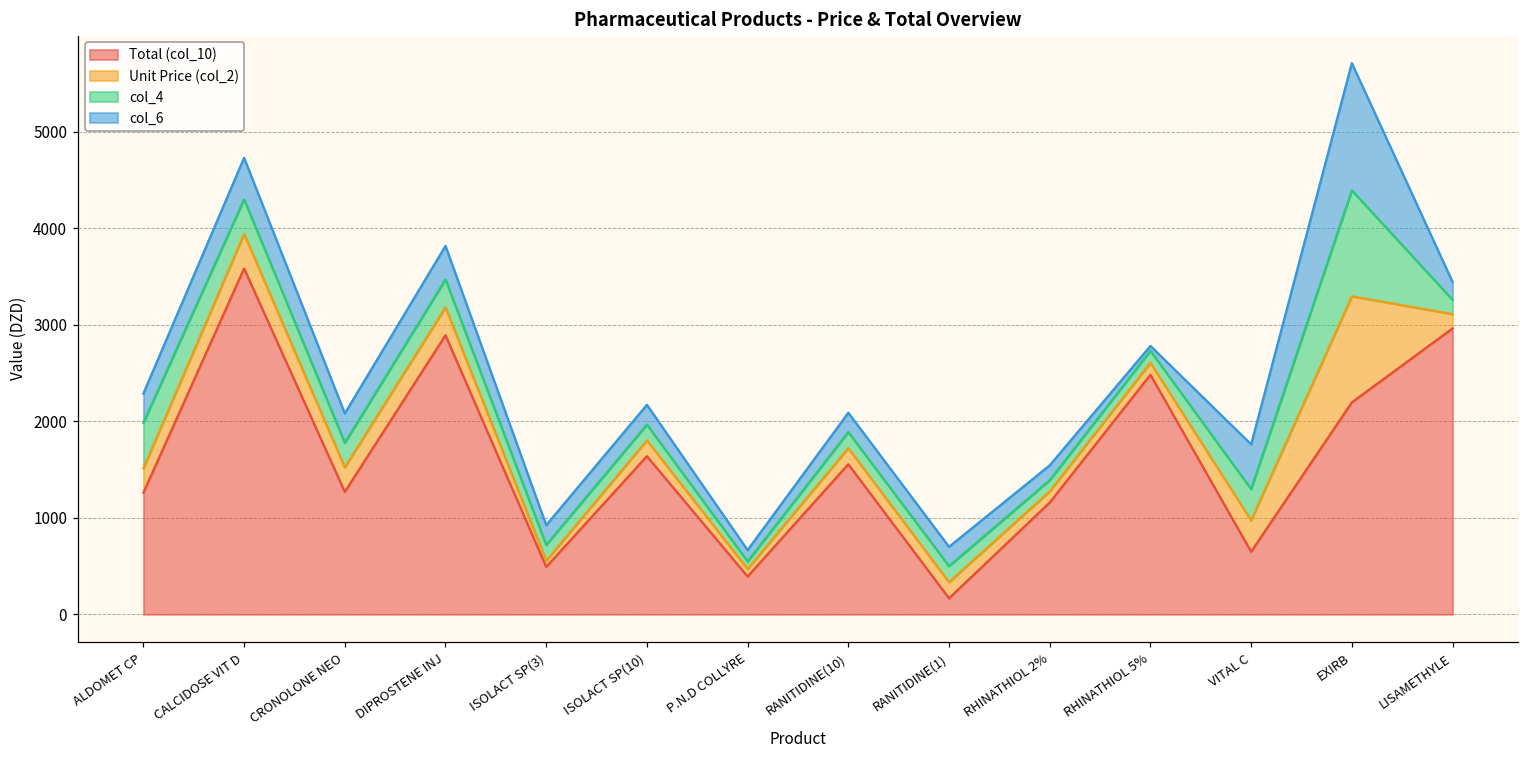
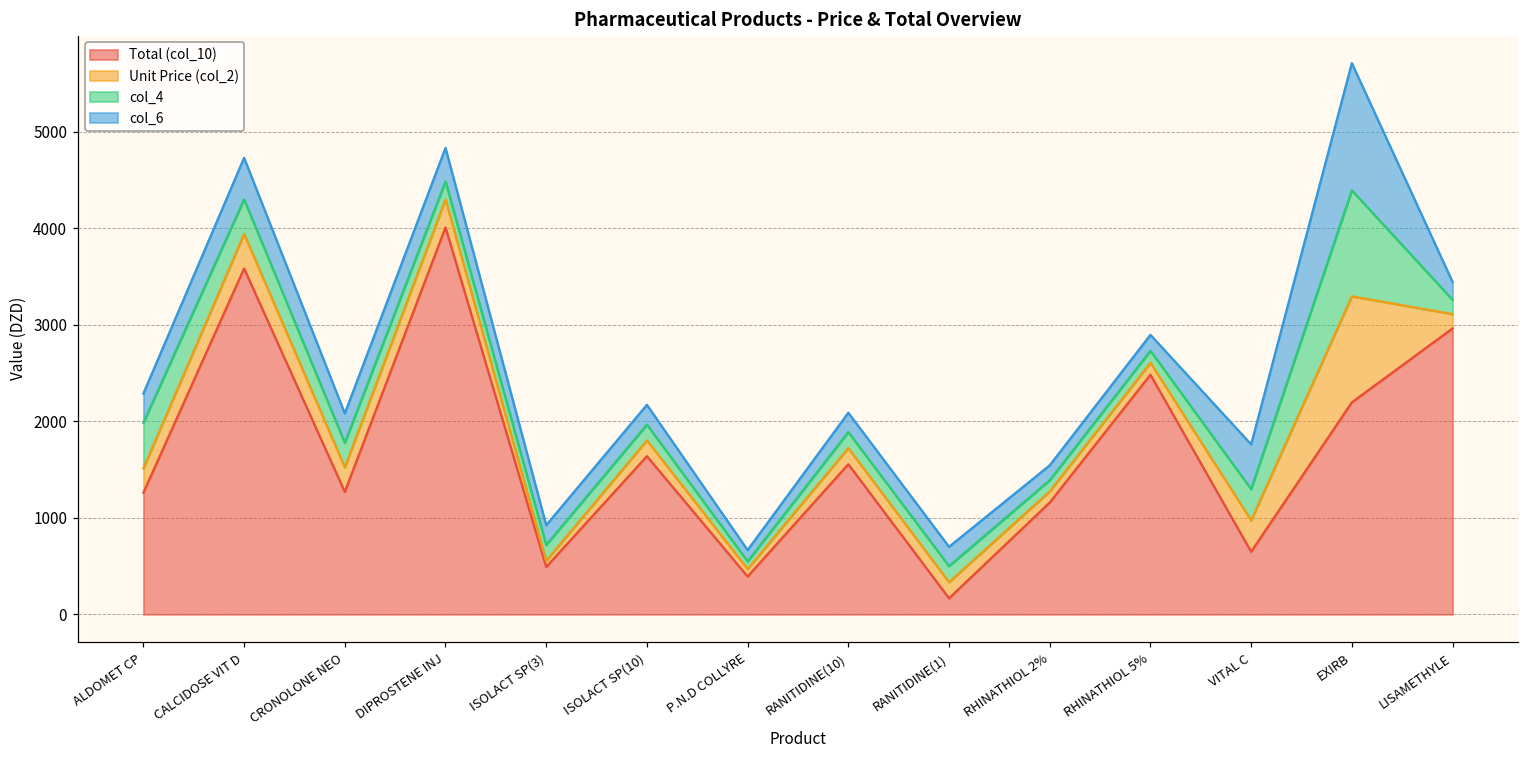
Total (col_10), DIPROSTENE INJ: 2900 -> 4000
col_4, DIPROSTENE INJ: 300 -> 200
col_6, RHINATHIOL 5%: 100 -> 200
